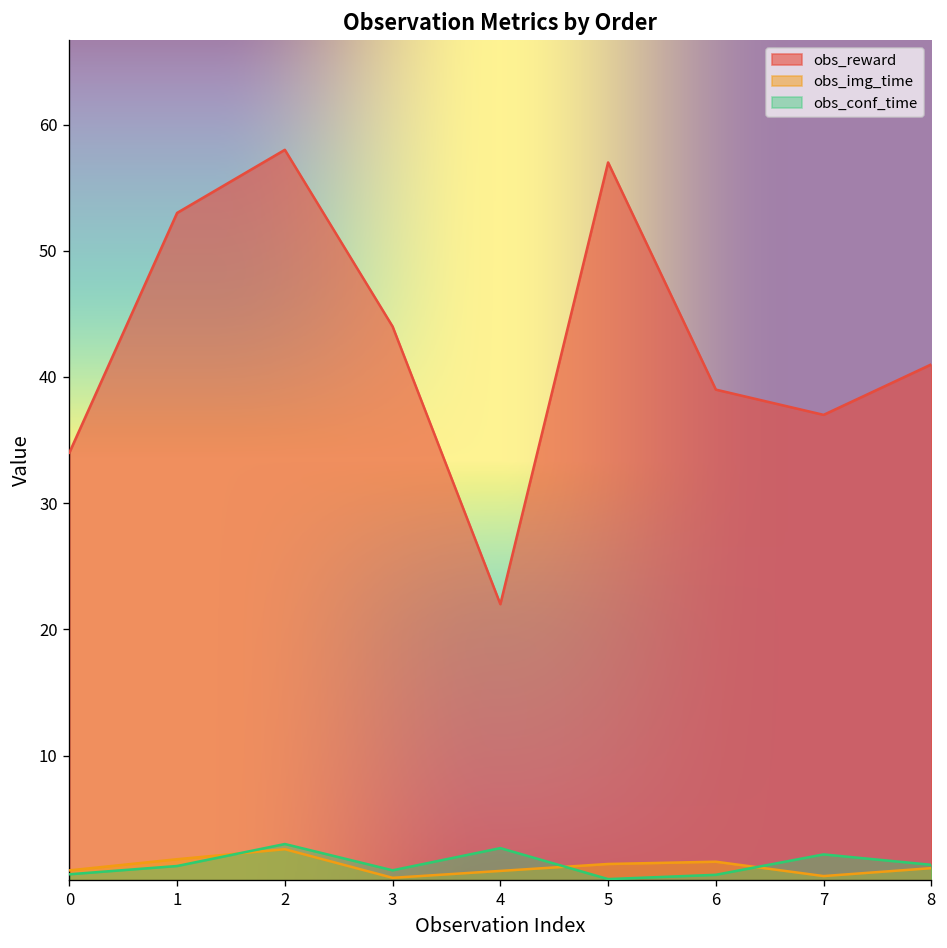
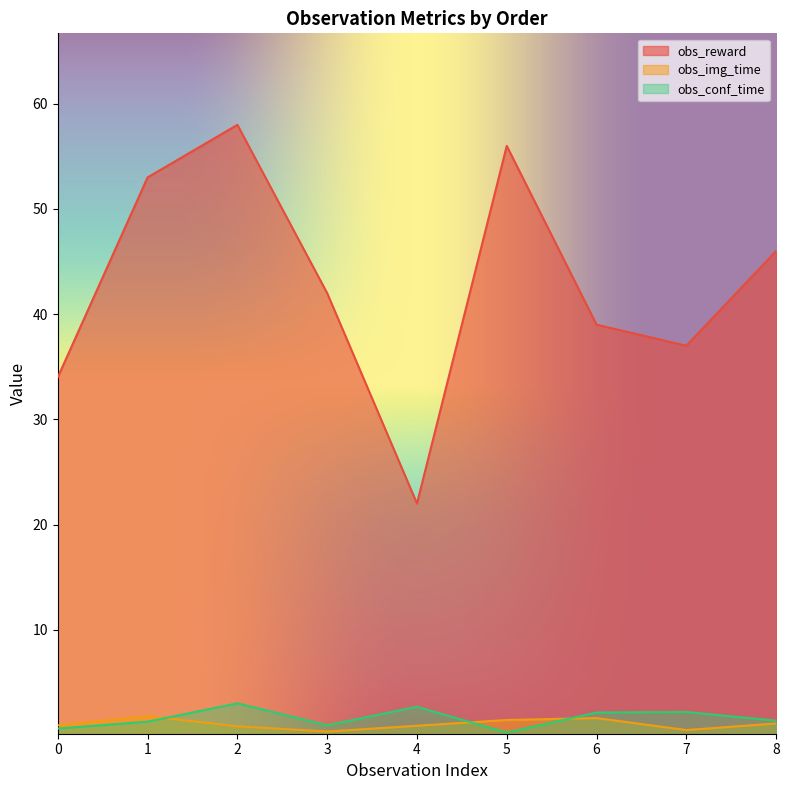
obs_img_time, 2: 2.6 -> 0.8
obs_reward, 3: 44 -> 42
obs_reward, 5: 57 -> 56
obs_conf_time, 6: 0.6 -> 2.1
obs_reward, 8: 41 -> 46
